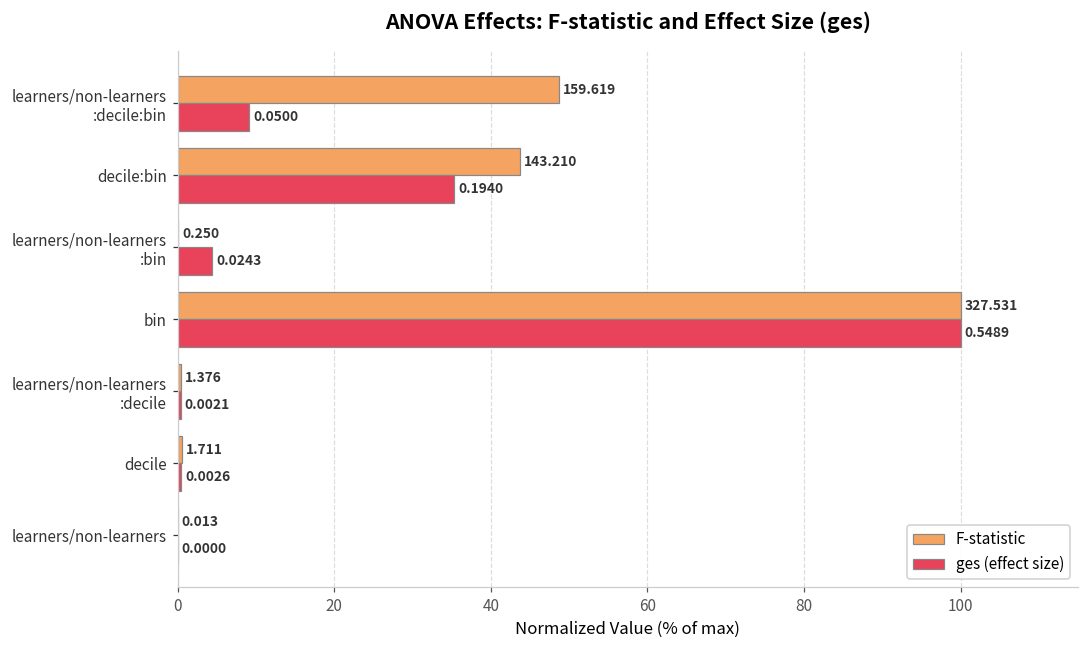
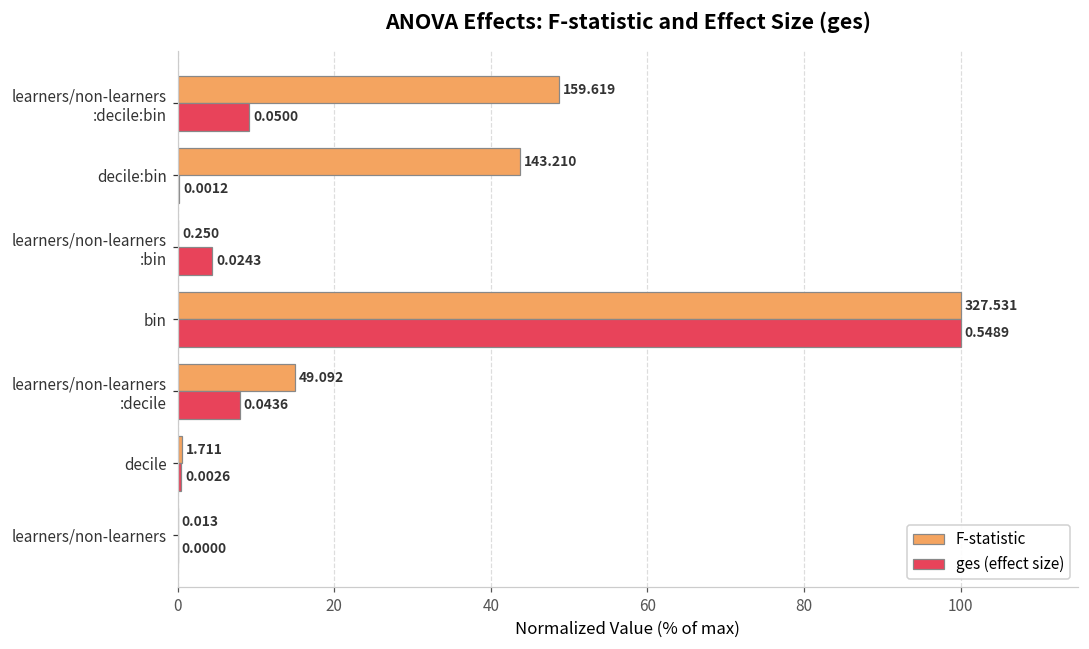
ges (effect size), decile:bin: 0.1940 -> 0.0012
F-statistic, learners/non-learners :decile: 1.376 -> 49.092
ges (effect size), learners/non-learners :decile: 0.0021 -> 0.0436
